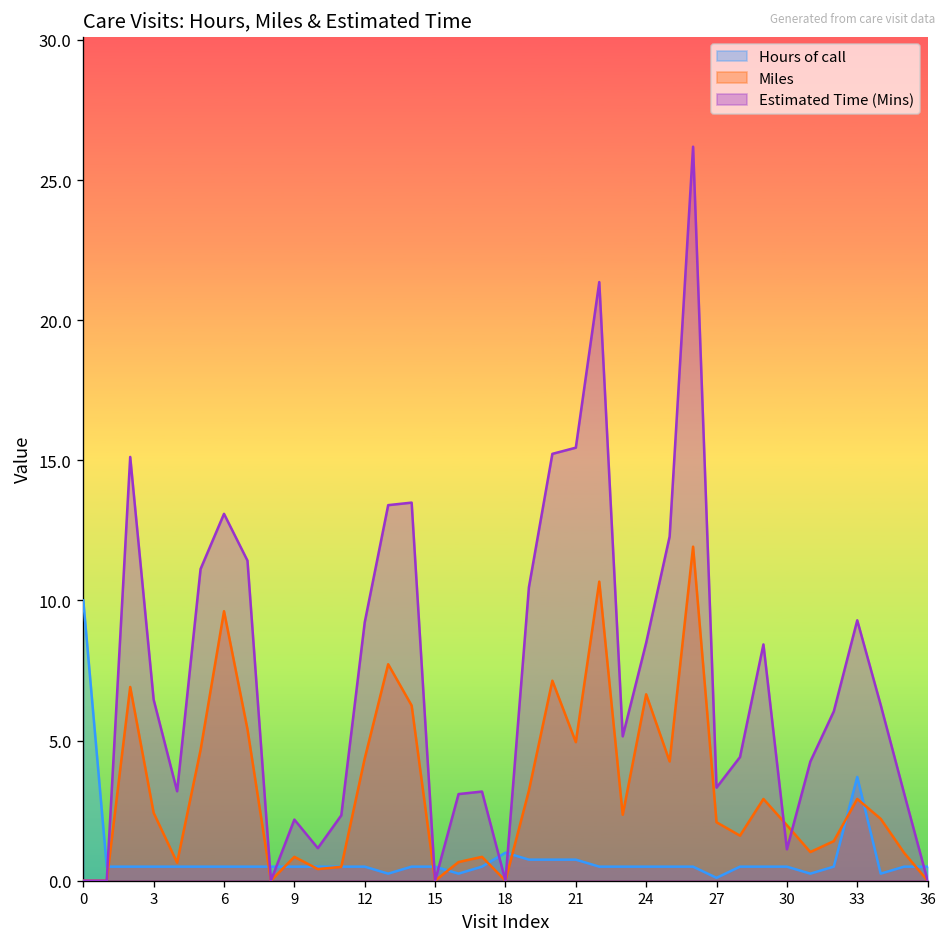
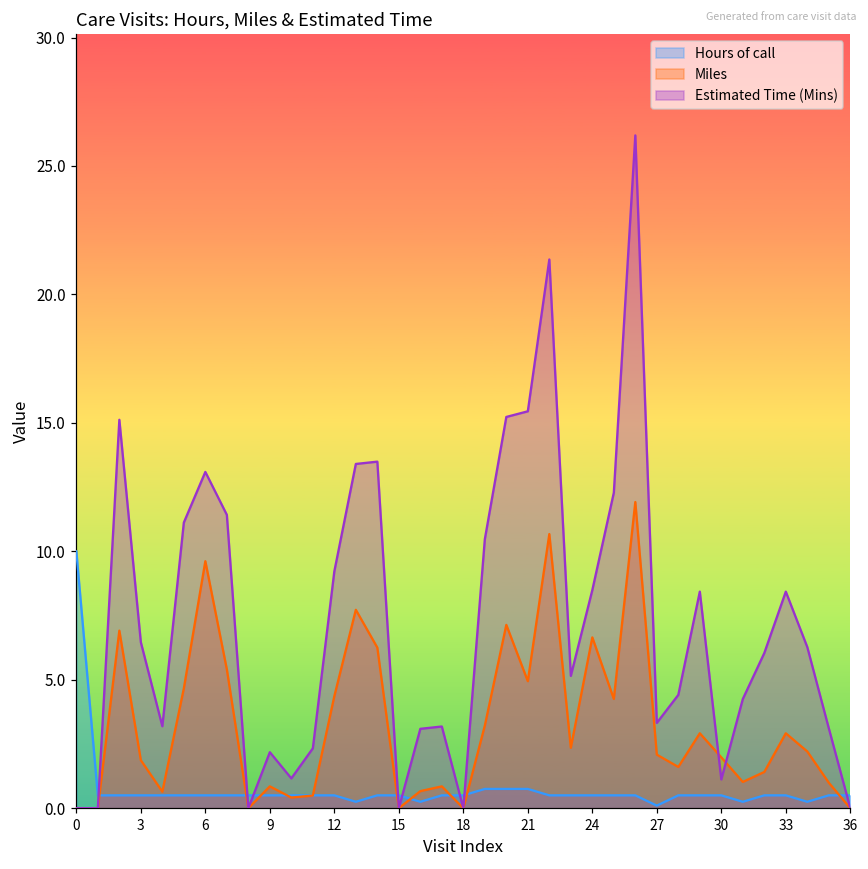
Miles, 3: 2.4 -> 1.9
Hours of call, 18: 1.0 -> 0.5
Hours of call, 33: 3.7 -> 0.5
Estimated Time (Mins), 33: 9.3 -> 8.4
